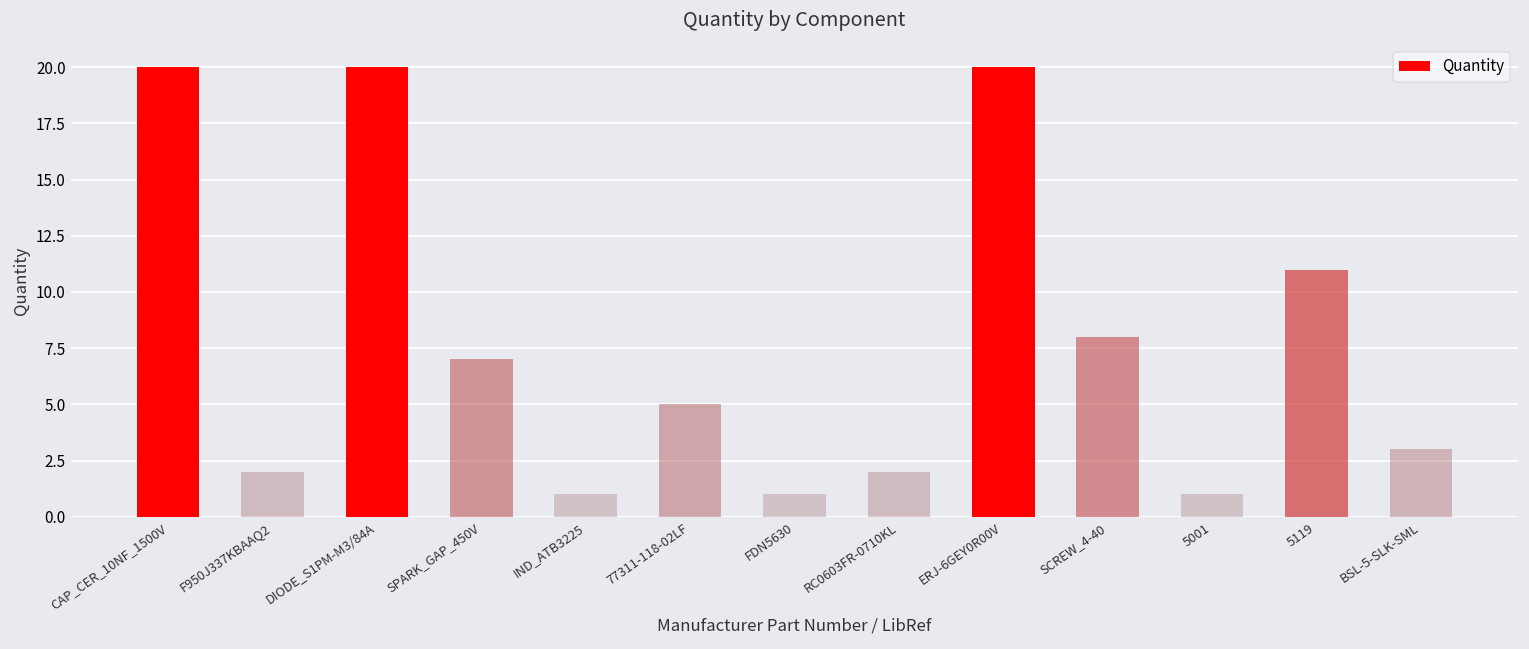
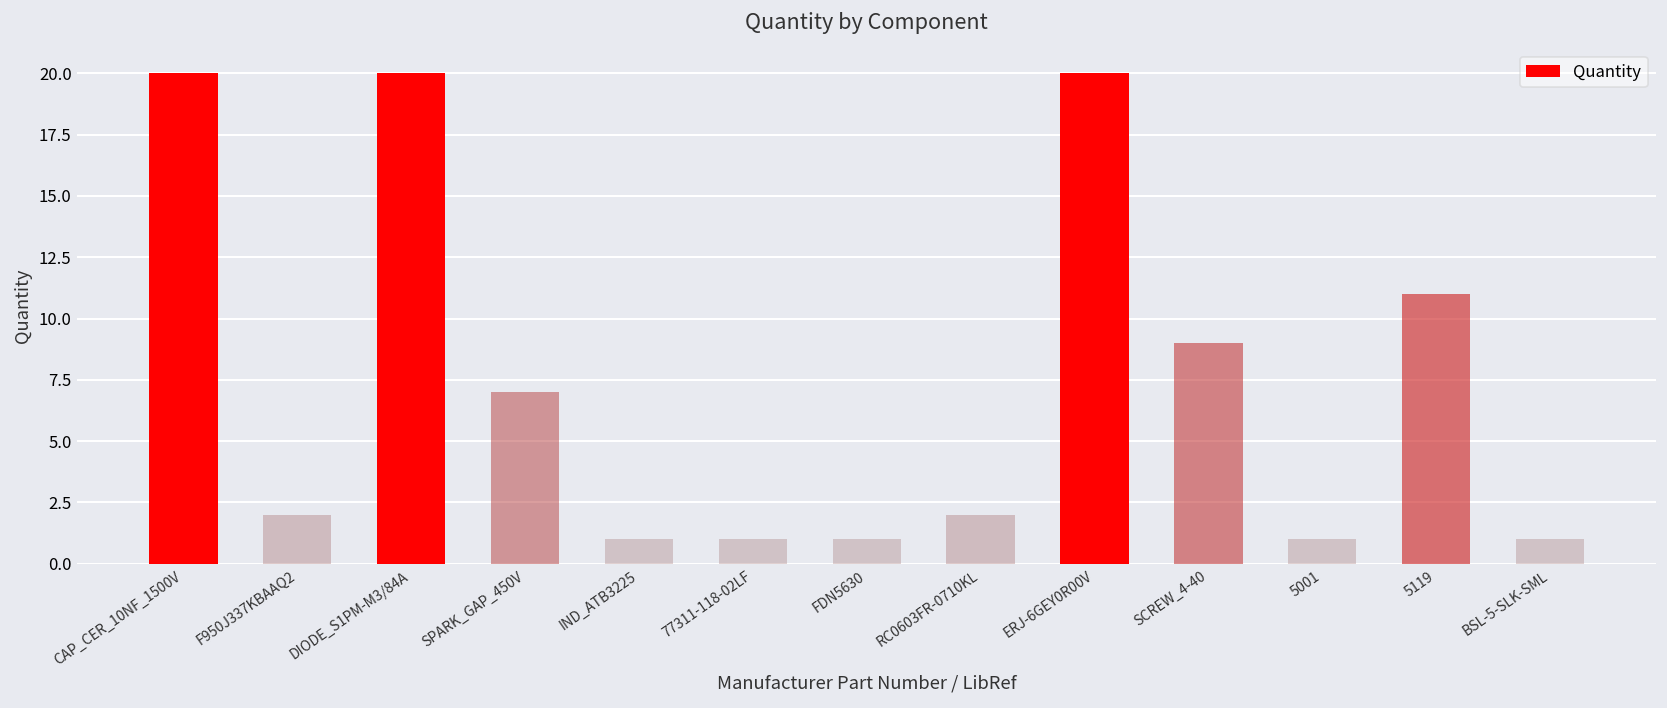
77311-118-02LF: 5 -> 1
SCREW_4-40: 8 -> 9
BSL-5-SLK-SML: 3 -> 1
